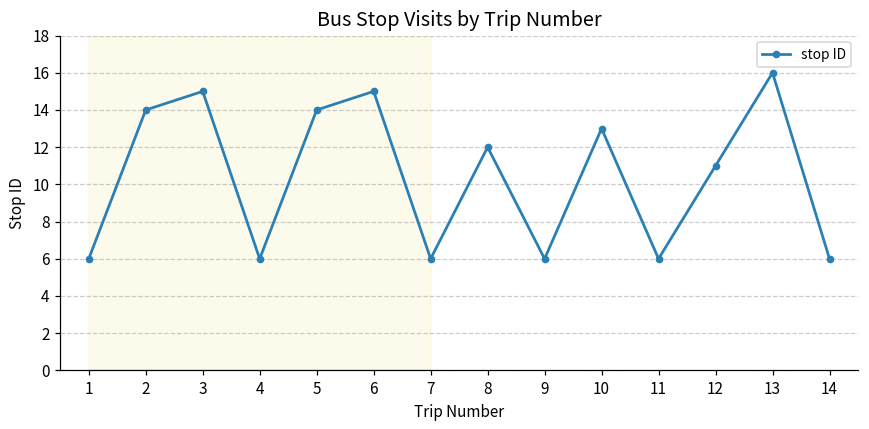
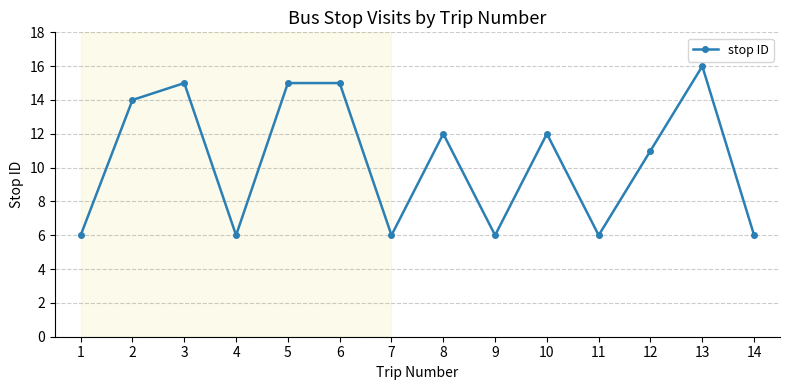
5: 14 -> 15
10: 13 -> 12
